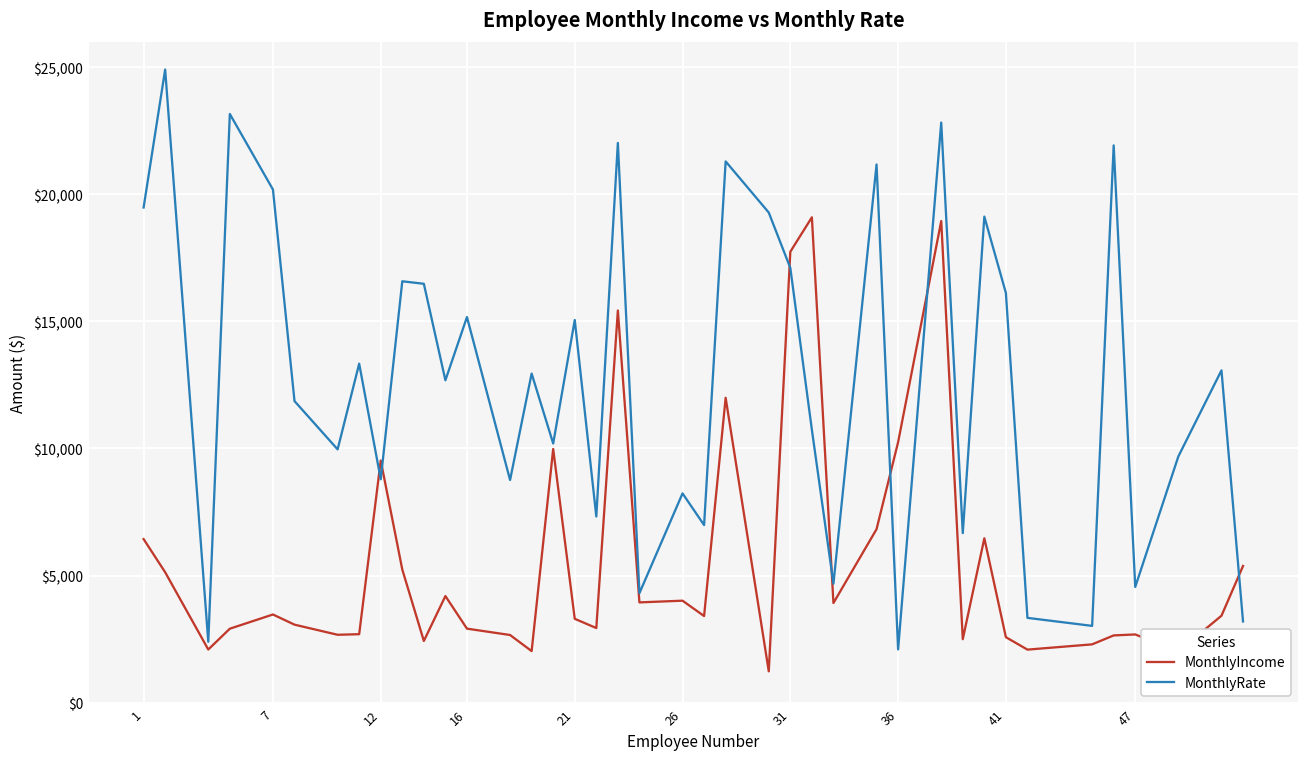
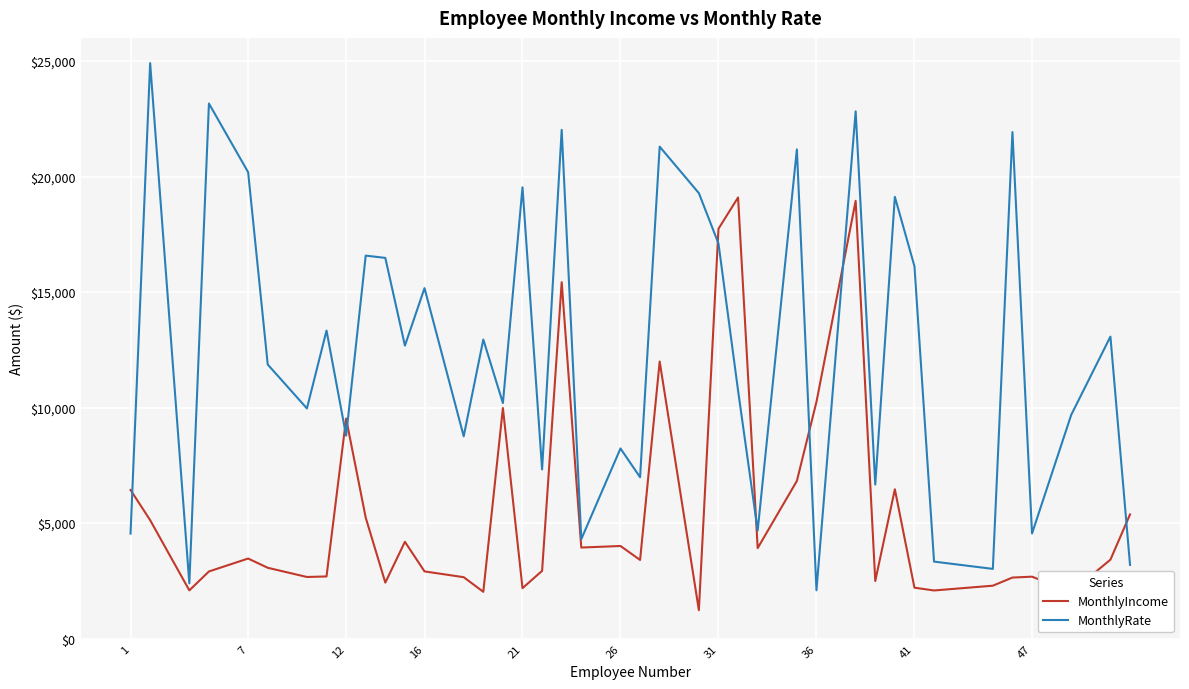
MonthlyRate, 1: $19,500 -> $4,500
MonthlyIncome, 21: $3,300 -> $2,200
MonthlyRate, 21: $15,100 -> $19,500
MonthlyIncome, 41: $2,600 -> $2,200
